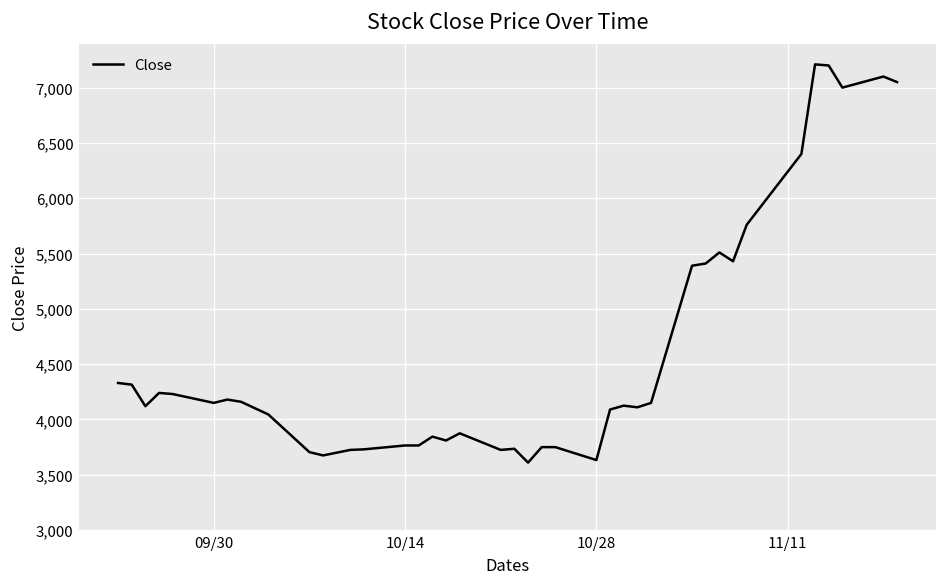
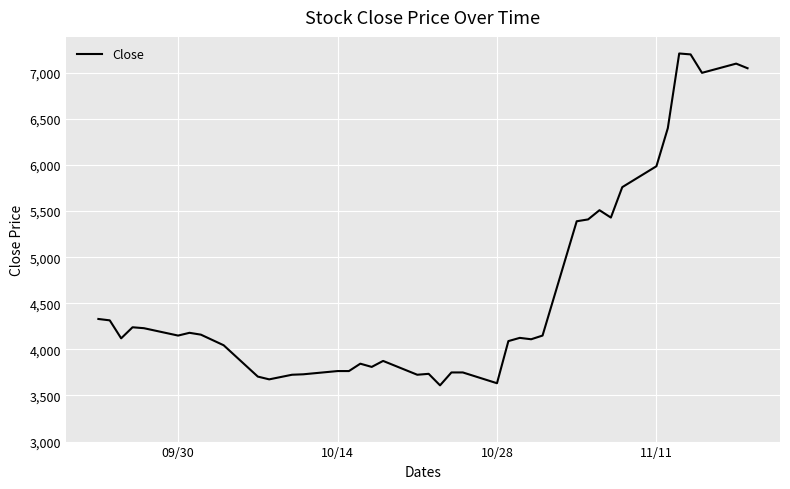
11/11: 6,200 -> 6,000
